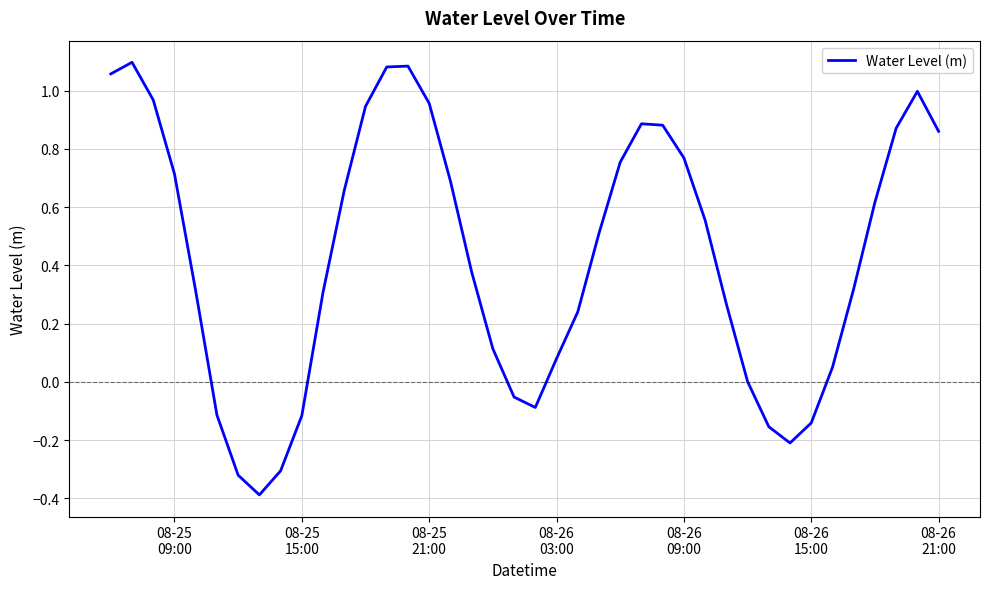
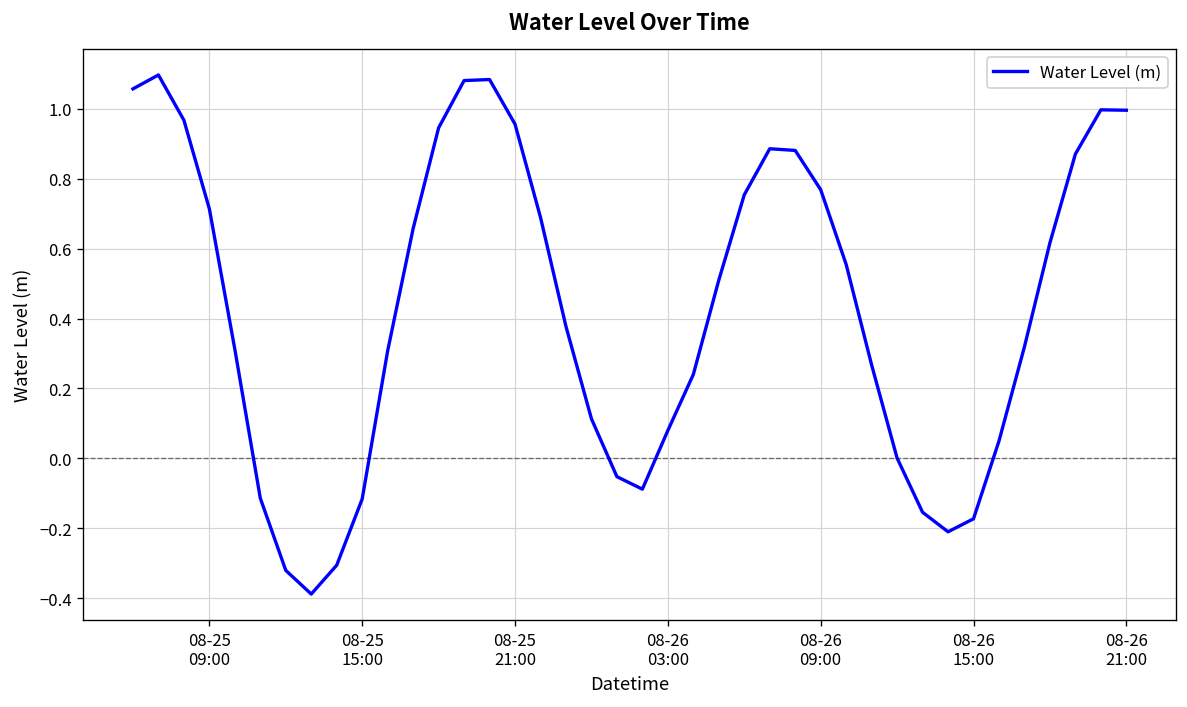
08-26 15:00: -0.14 -> -0.17
08-26 21:00: 0.86 -> 1.00
